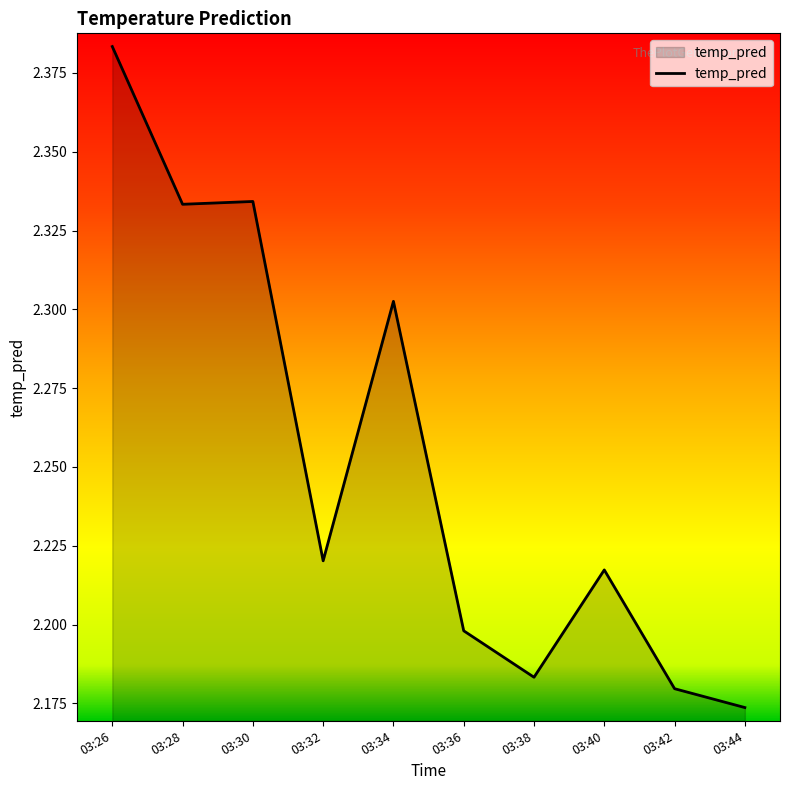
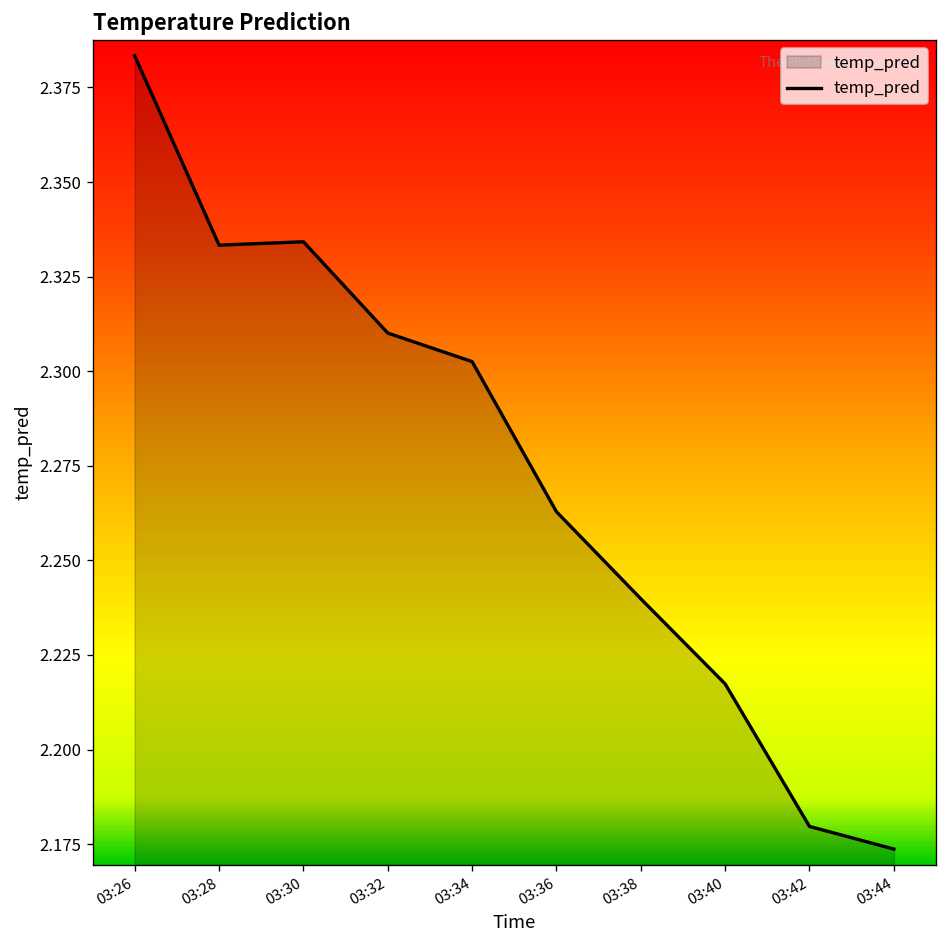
03:32: 2.220 -> 2.310
03:36: 2.198 -> 2.263
03:38: 2.183 -> 2.240
